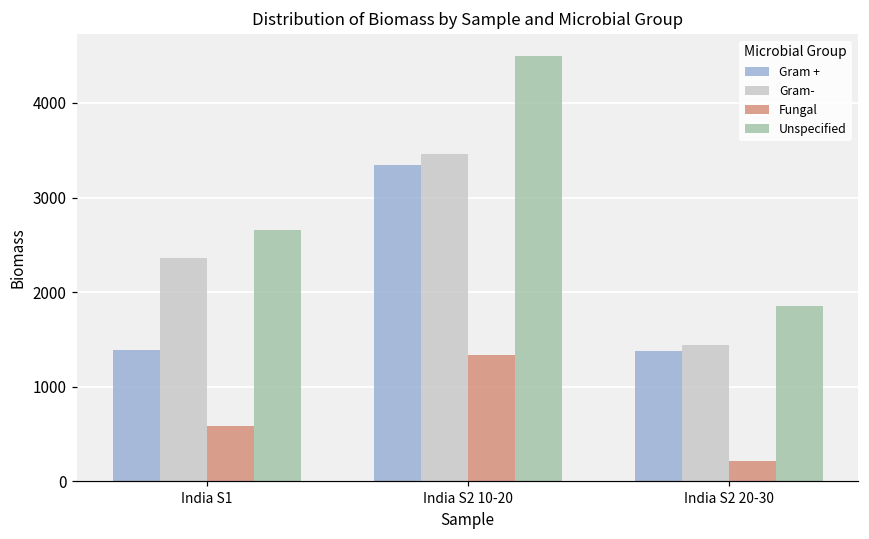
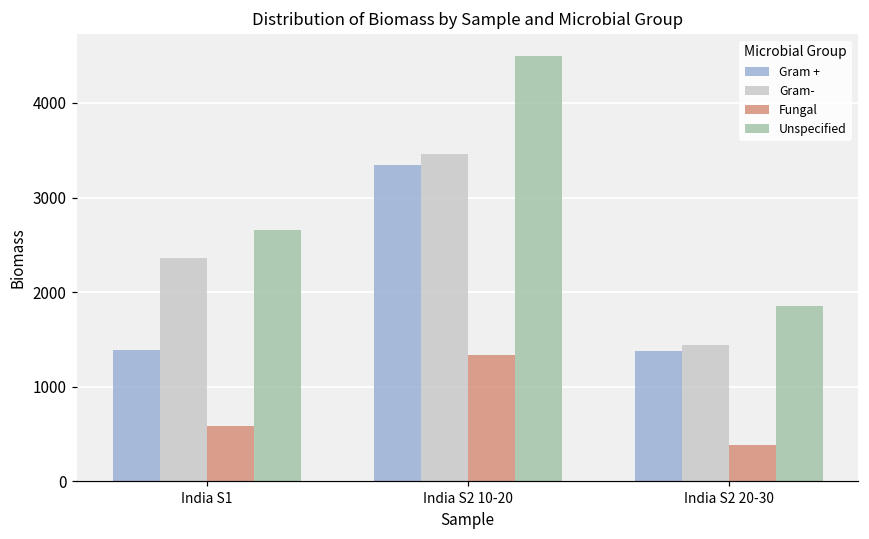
Fungal, India S2 20-30: 200 -> 400
